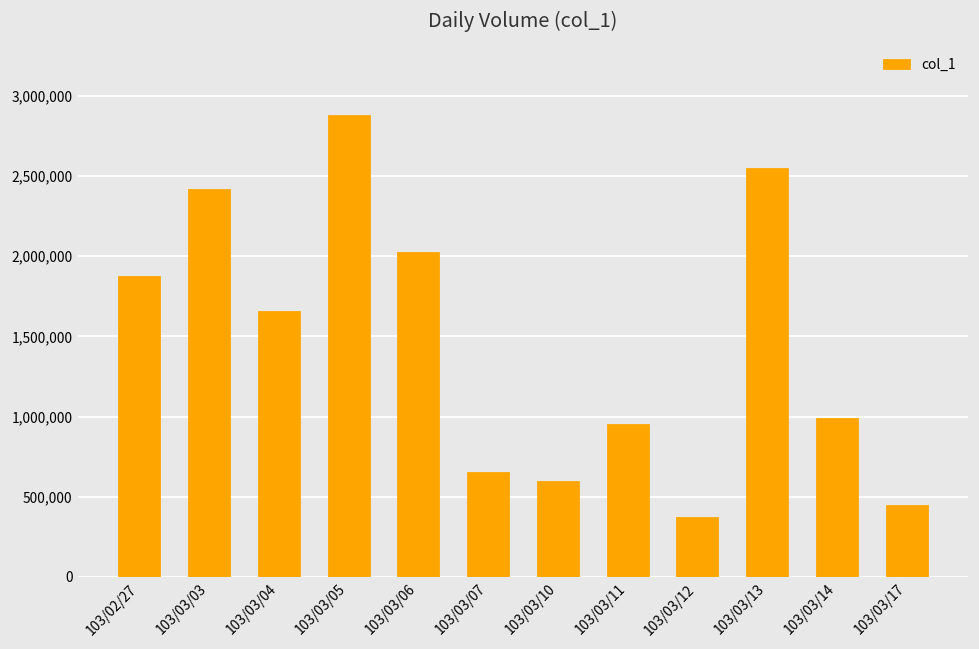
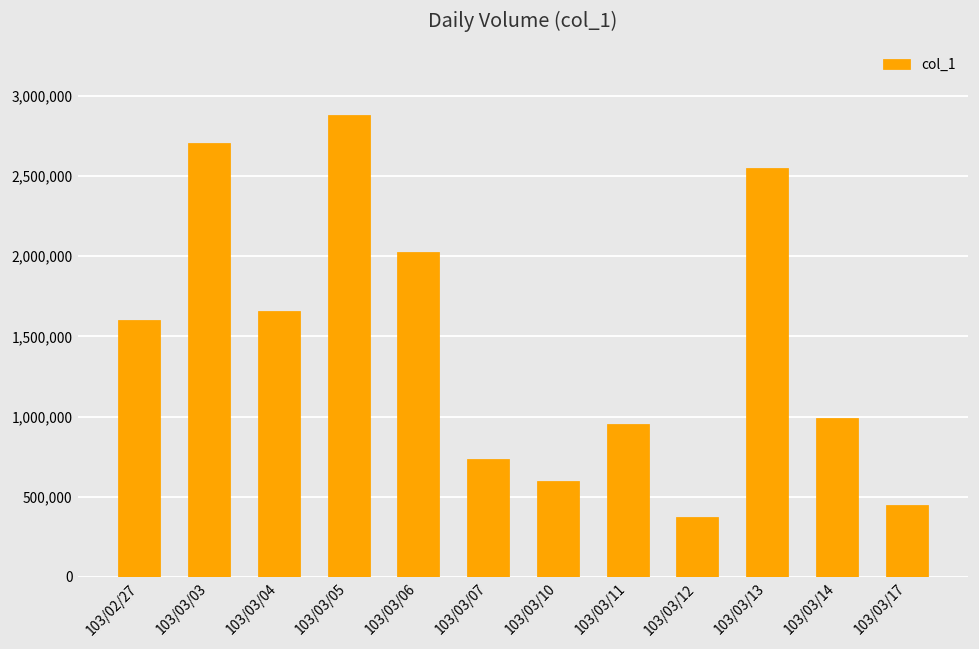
103/02/27: 1,870,000 -> 1,600,000
103/03/03: 2,420,000 -> 2,710,000
103/03/07: 660,000 -> 740,000
